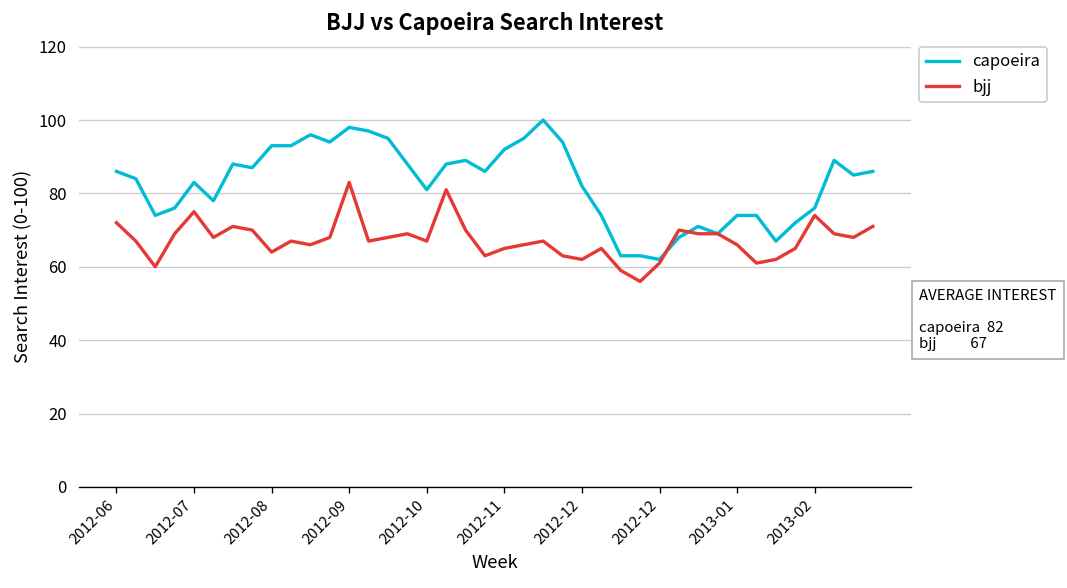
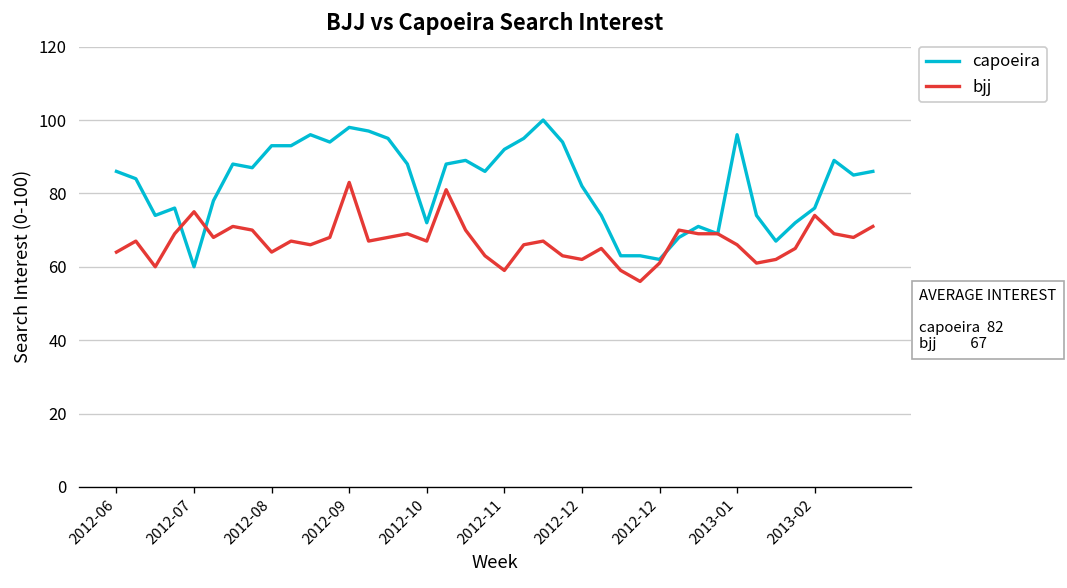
bjj, 2012-06: 72 -> 64
capoeira, 2012-07: 83 -> 60
capoeira, 2012-10: 81 -> 72
bjj, 2012-11: 65 -> 59
capoeira, 2013-01: 74 -> 96
